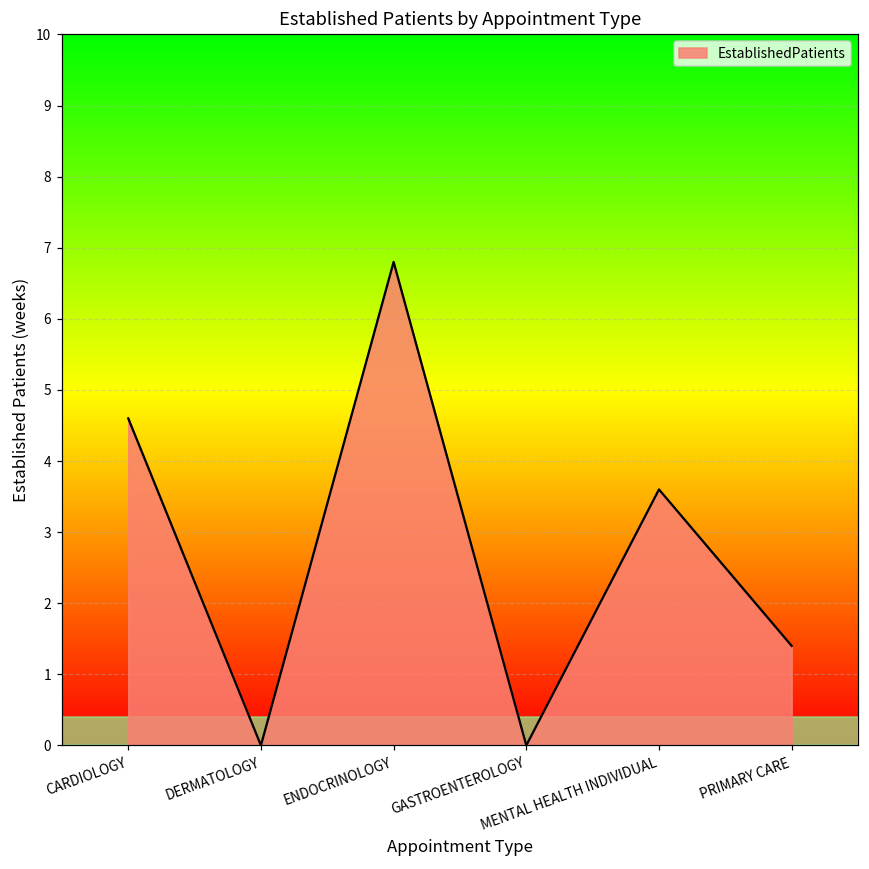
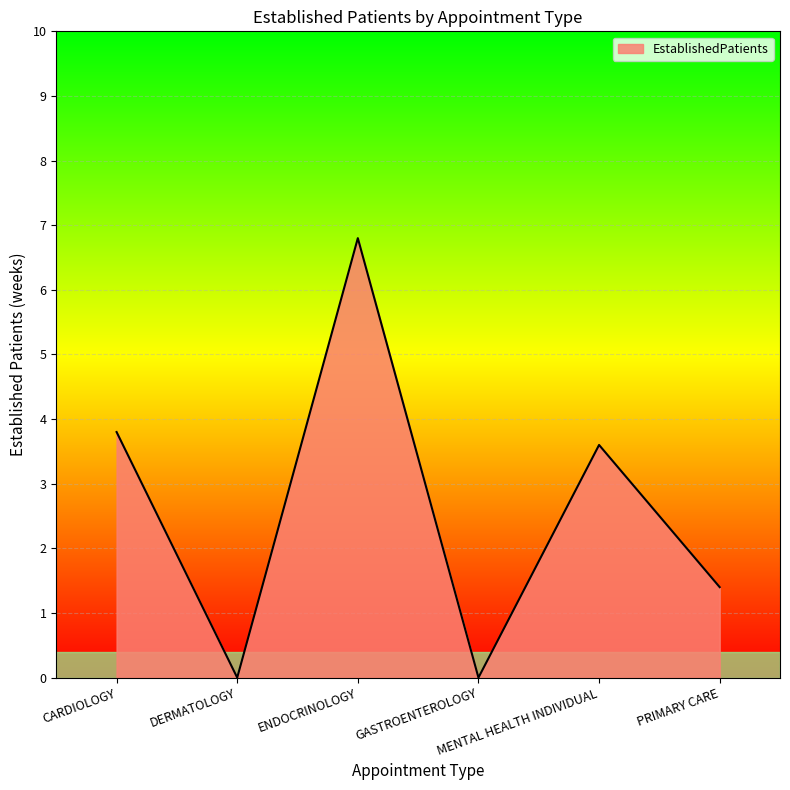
CARDIOLOGY: 4.6 -> 3.8
